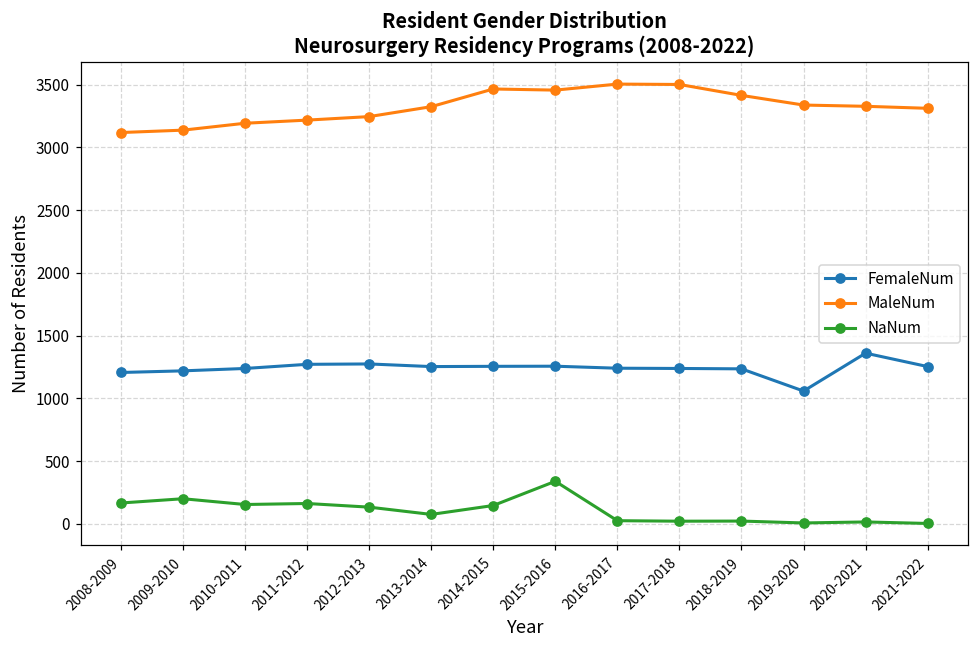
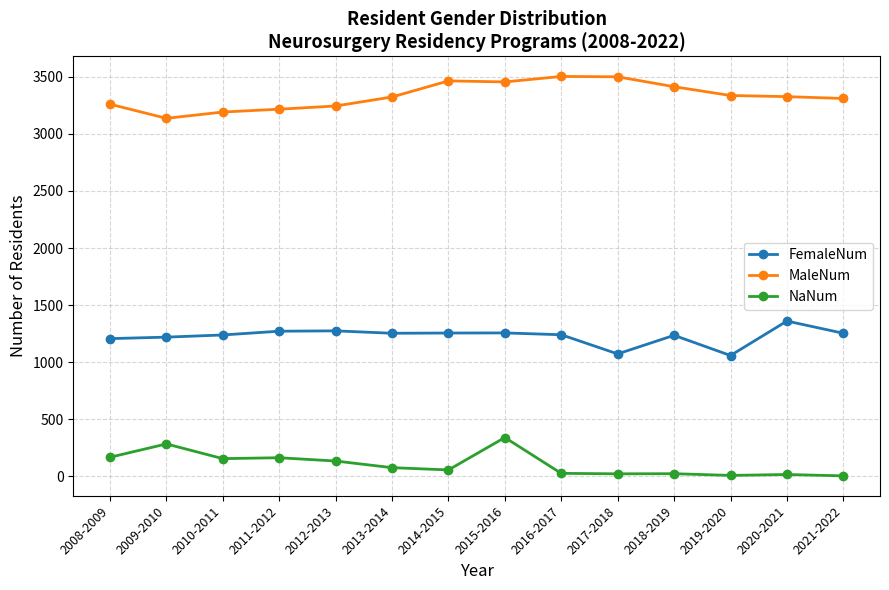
MaleNum, 2008-2009: 3120 -> 3260
NaNum, 2009-2010: 200 -> 280
NaNum, 2014-2015: 150 -> 60
FemaleNum, 2017-2018: 1240 -> 1070
